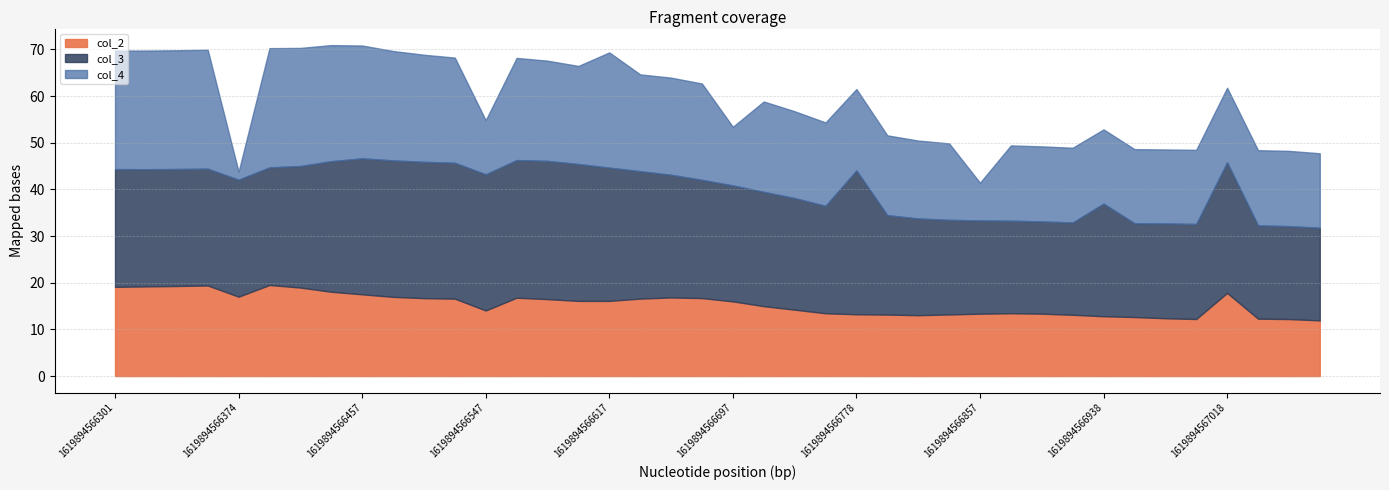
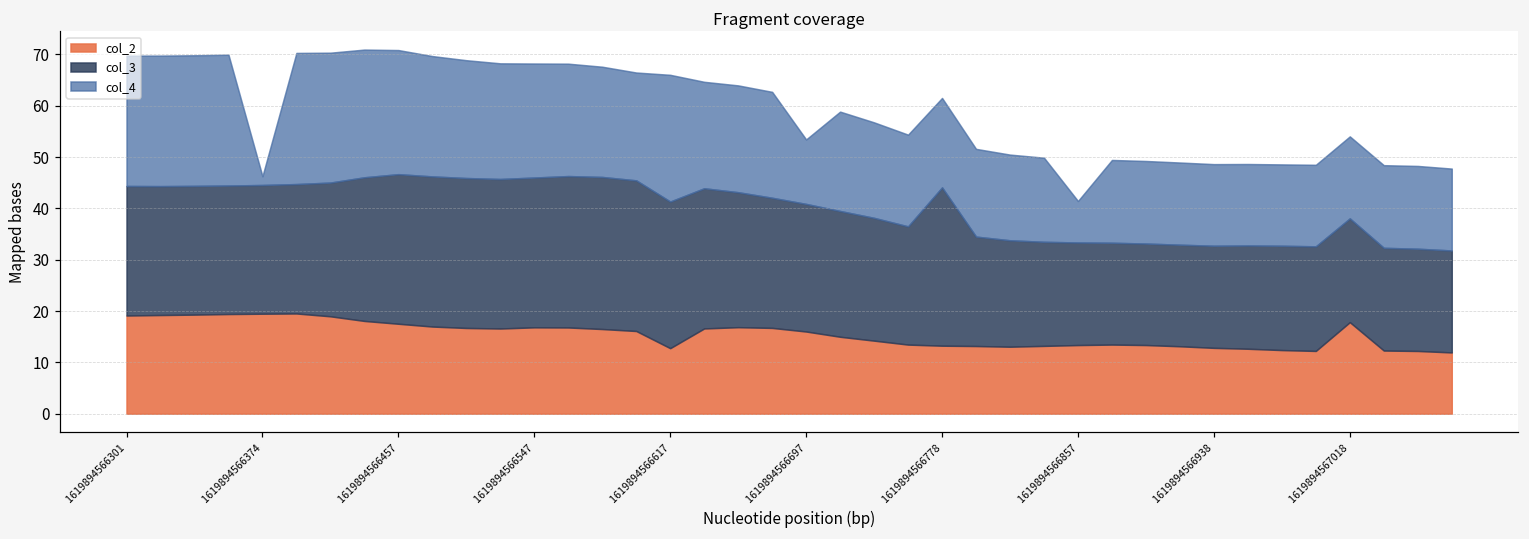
col_2, 1619894566374: 17 -> 19
col_2, 1619894566547: 14 -> 17
col_4, 1619894566547: 12 -> 22
col_2, 1619894566617: 16 -> 13
col_3, 1619894566938: 24 -> 20
col_3, 1619894567018: 28 -> 20
